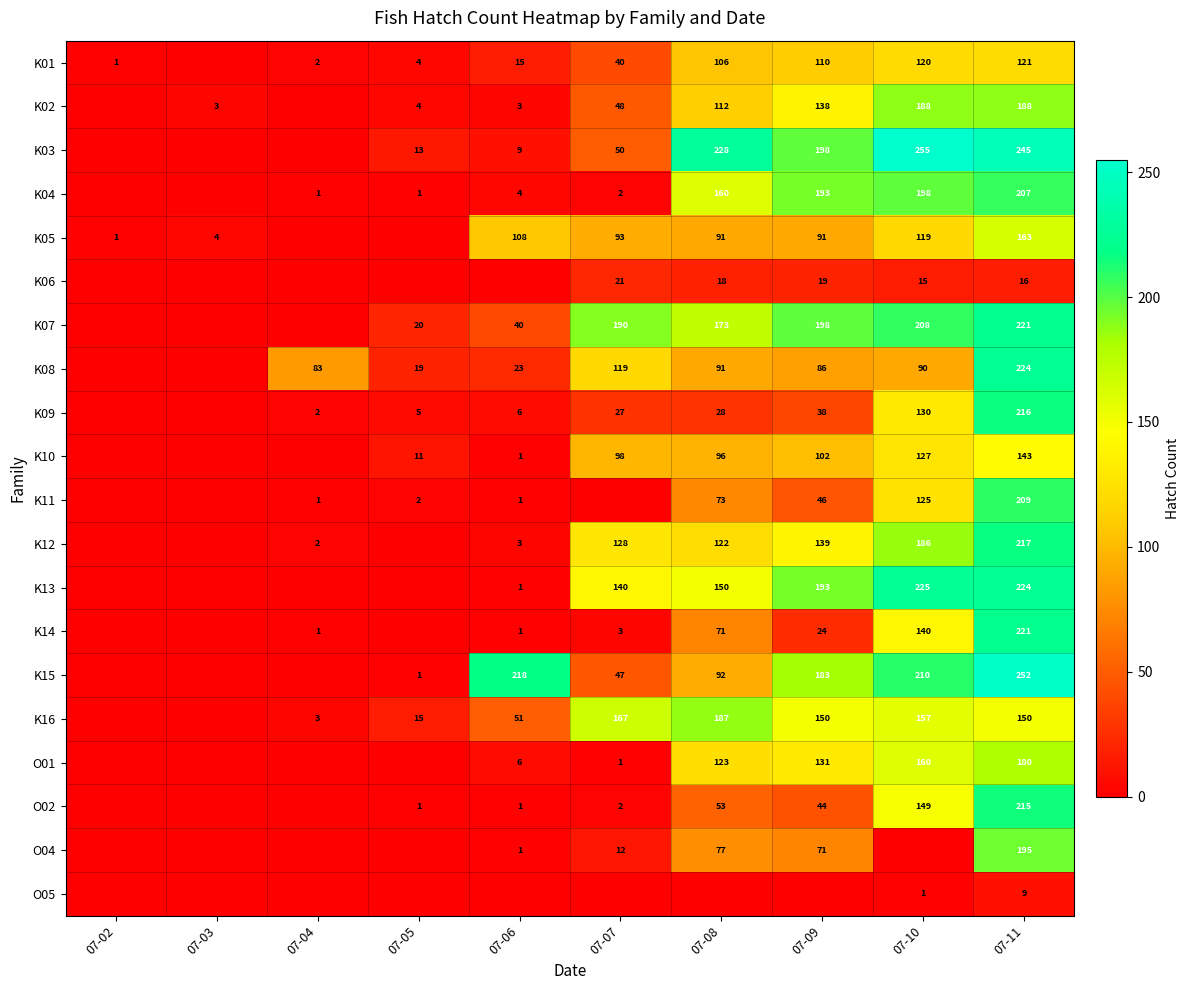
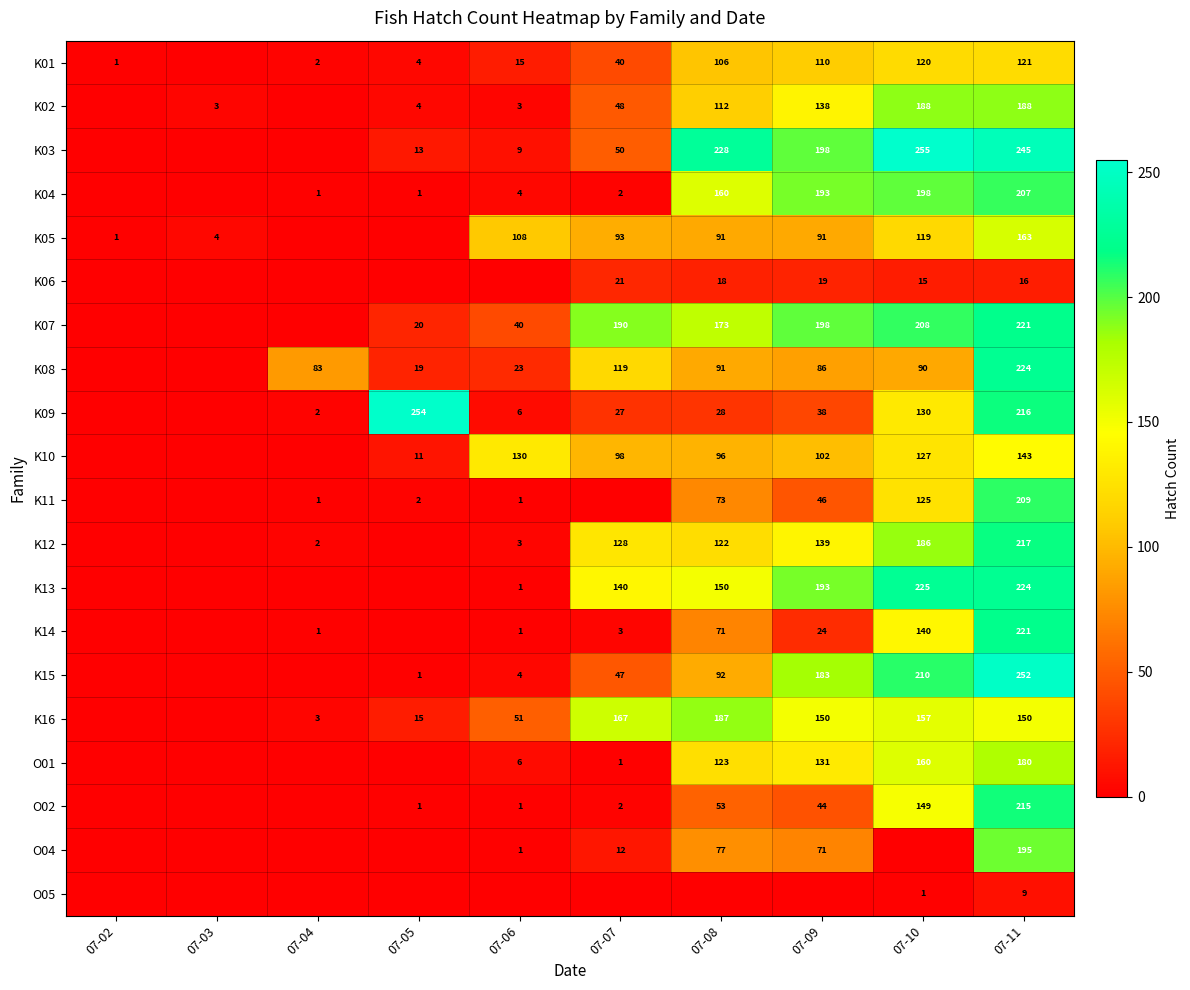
K09, 07-05: 5 -> 254
K10, 07-06: 1 -> 130
K15, 07-06: 218 -> 4
